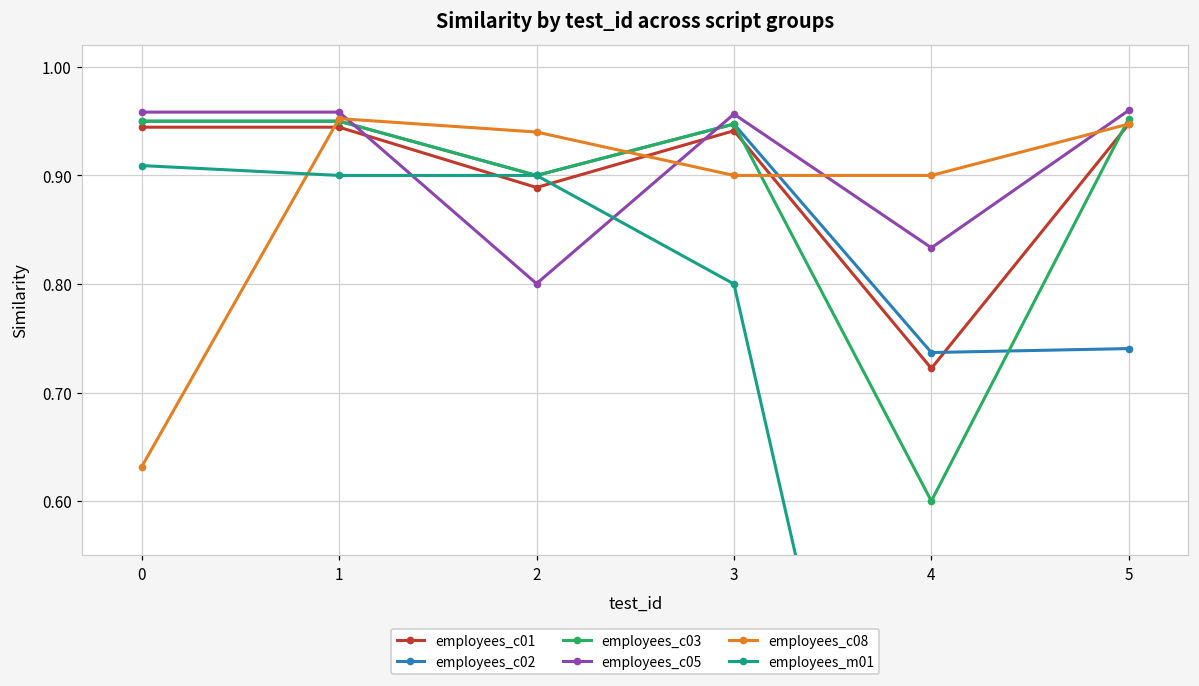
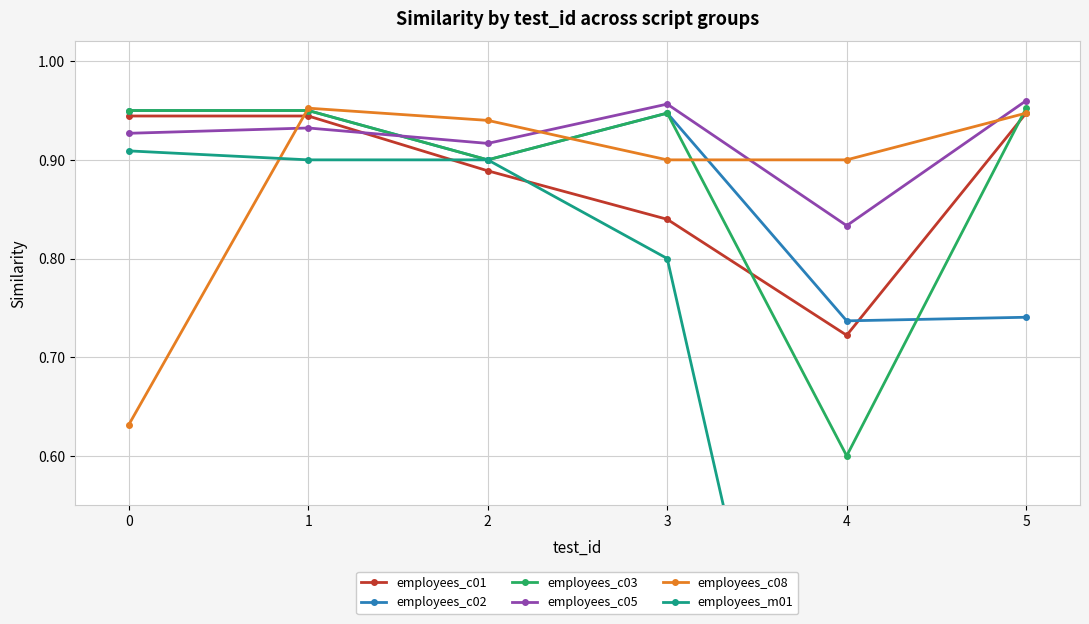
employees_c05, 0: 0.96 -> 0.93
employees_c05, 1: 0.96 -> 0.93
employees_c05, 2: 0.80 -> 0.92
employees_c01, 3: 0.94 -> 0.84
